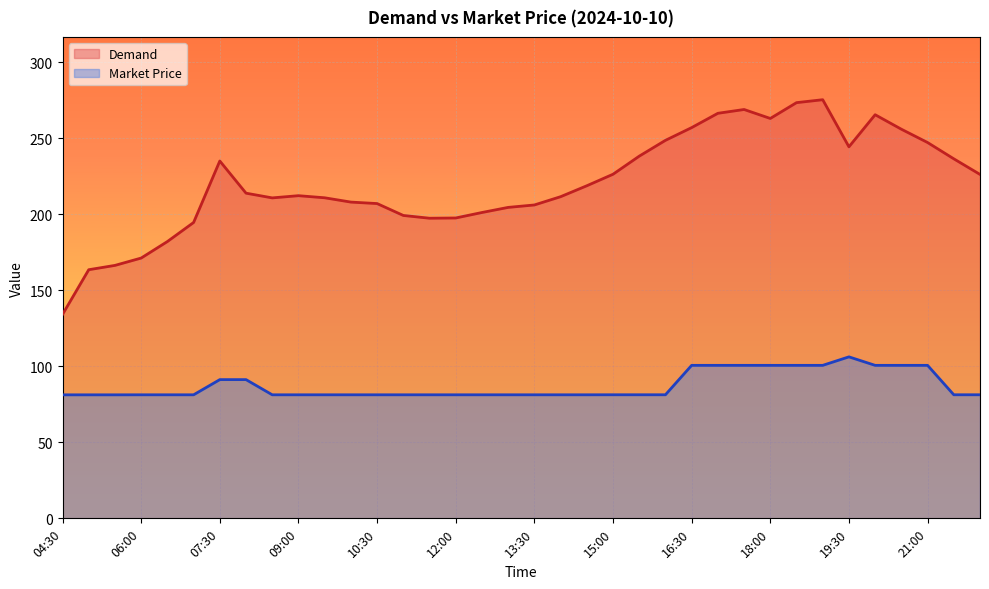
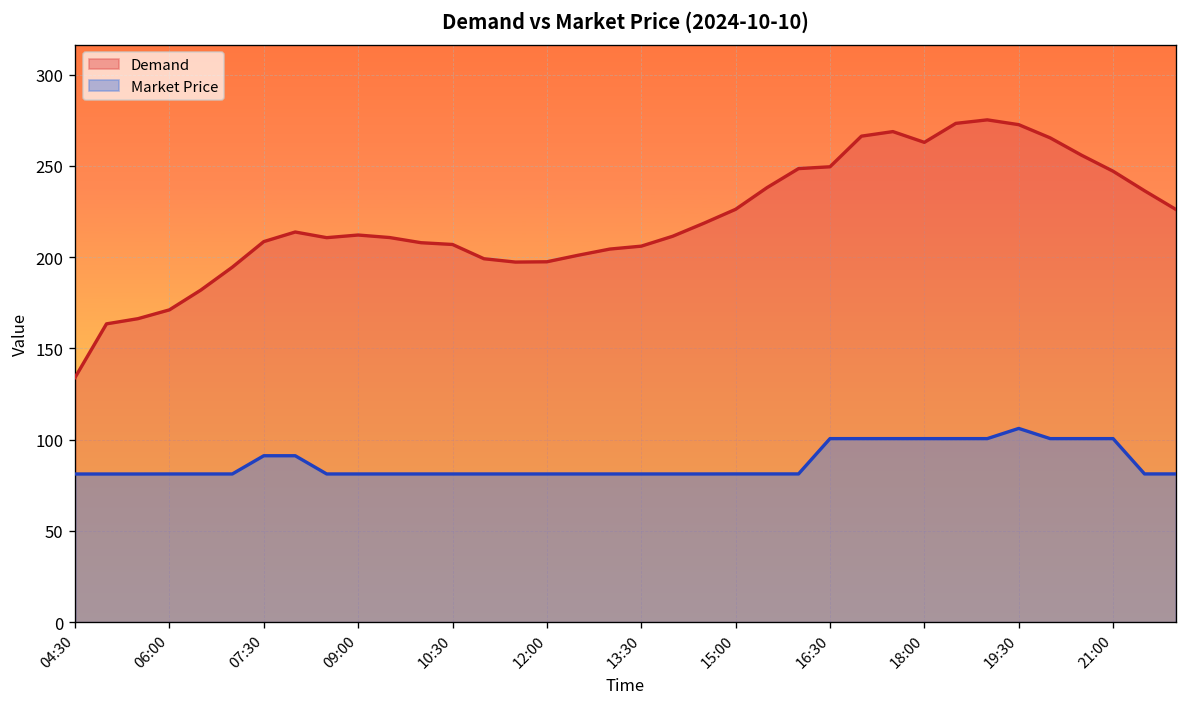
Demand, 07:30: 235 -> 209
Demand, 16:30: 257 -> 250
Demand, 19:30: 244 -> 273
